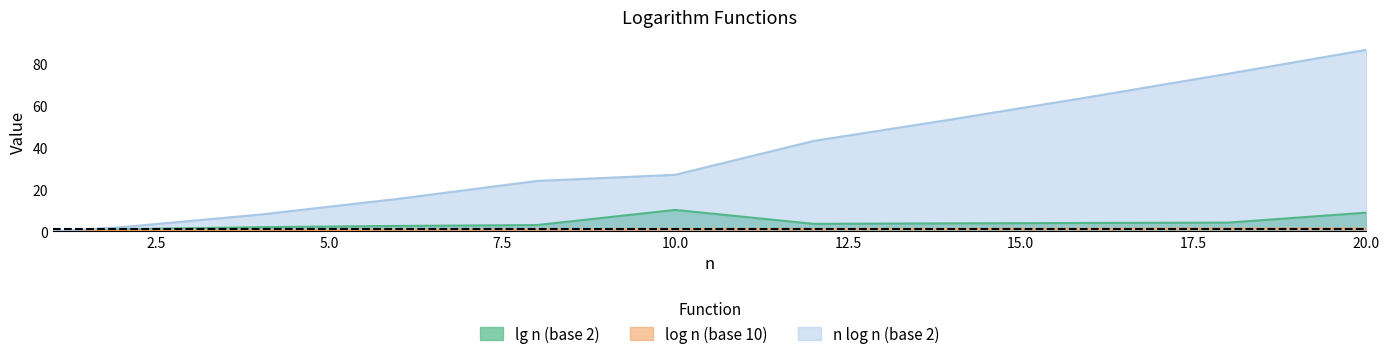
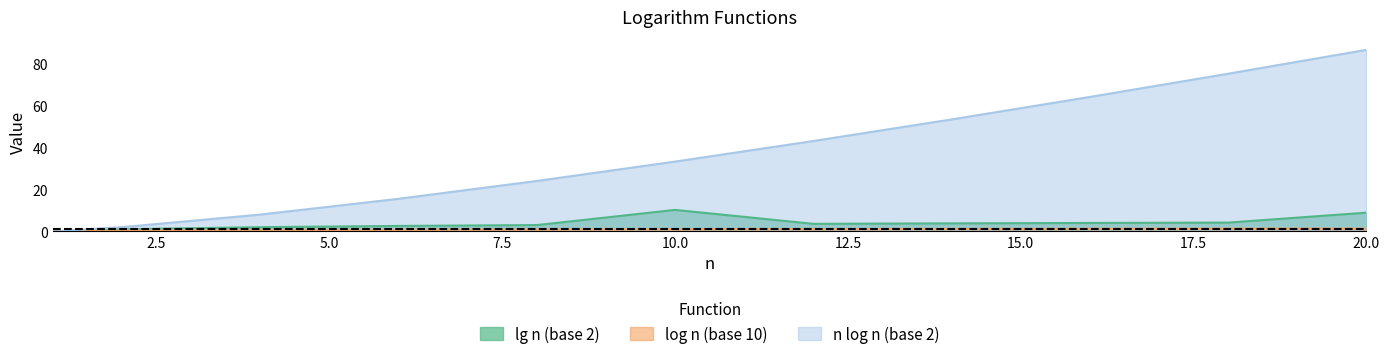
n log n (base 2), 10.0: 27 -> 33
